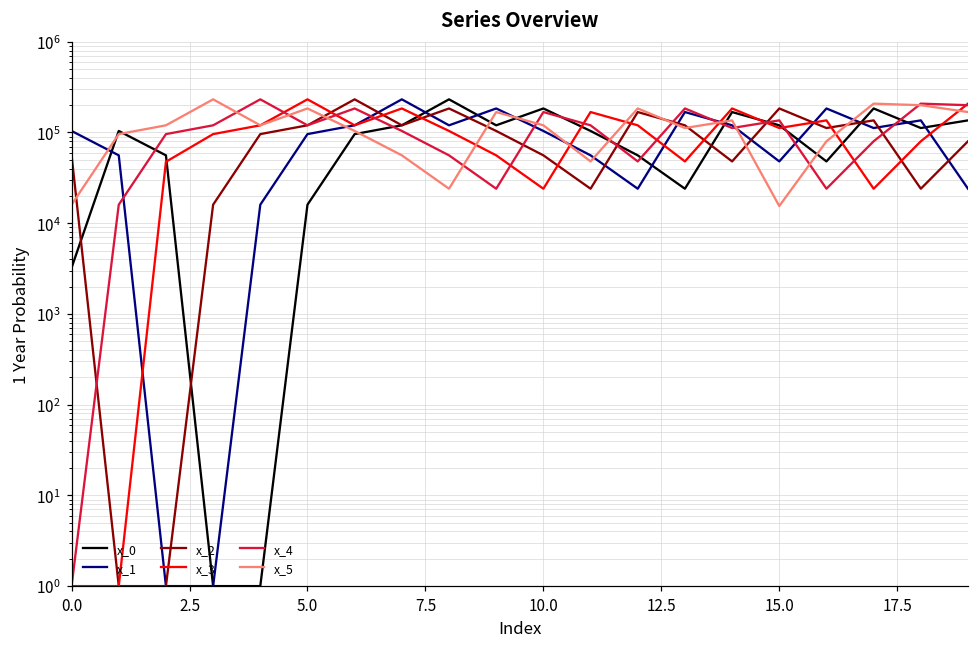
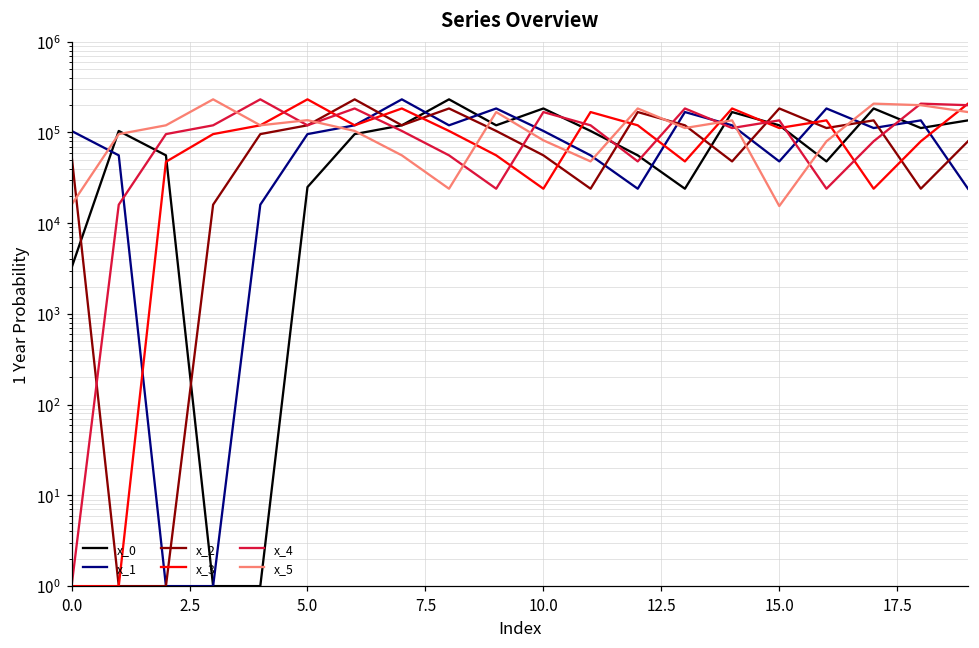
x_0, 5.0: 16000 -> 25000
x_5, 5.0: 180000 -> 140000
x_5, 10.0: 120000 -> 80000
